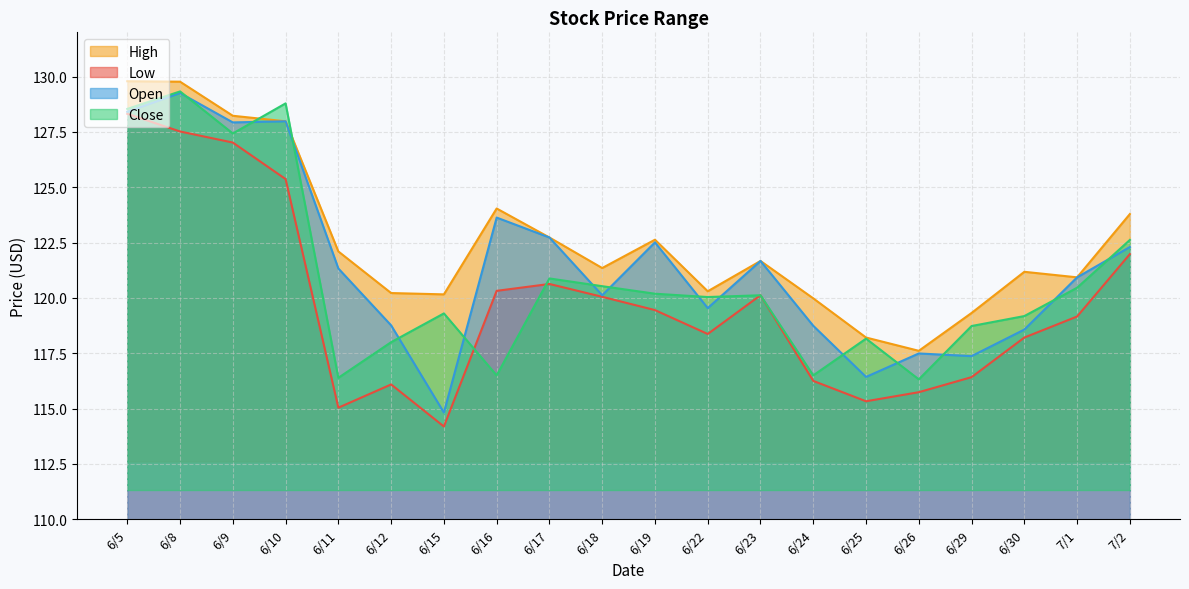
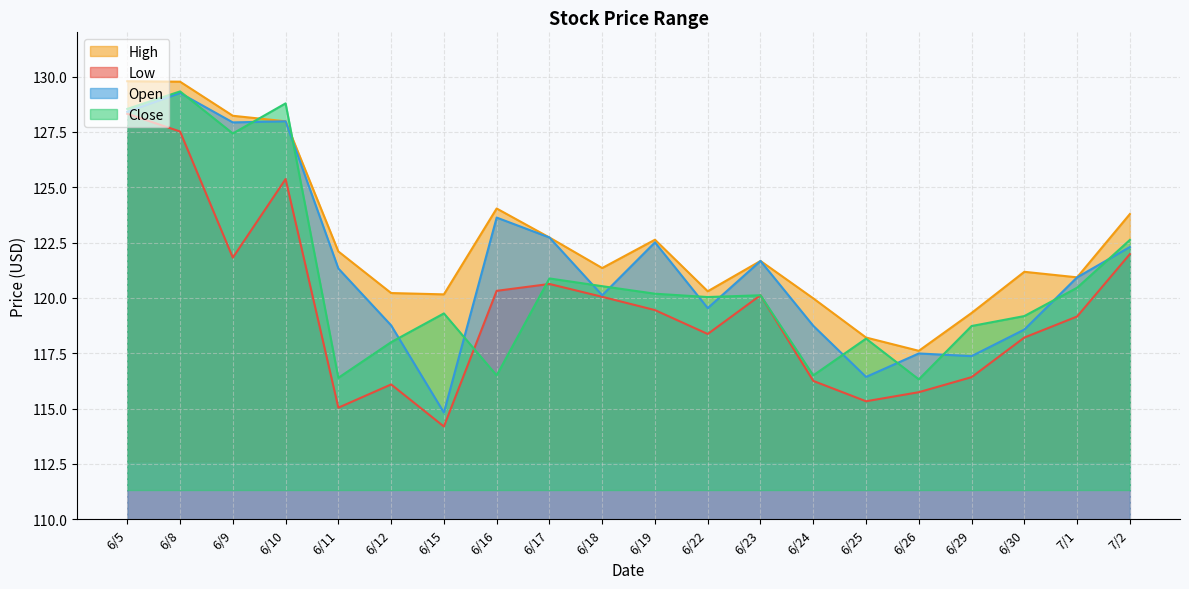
Low, 6/9: 127.0 -> 121.8
